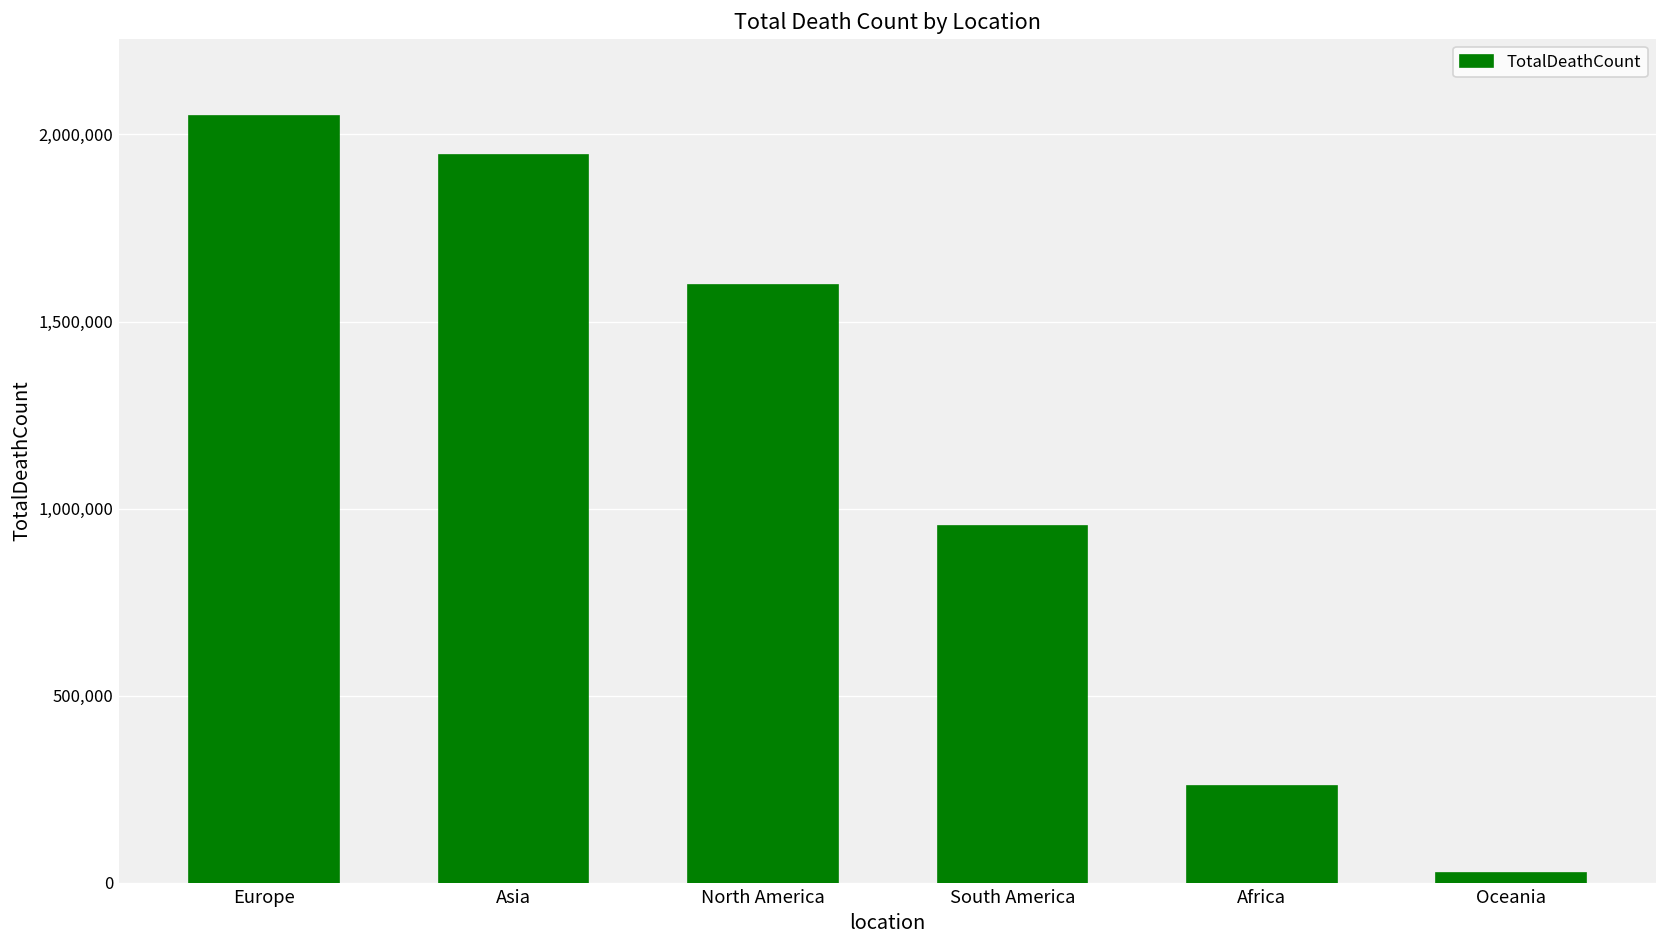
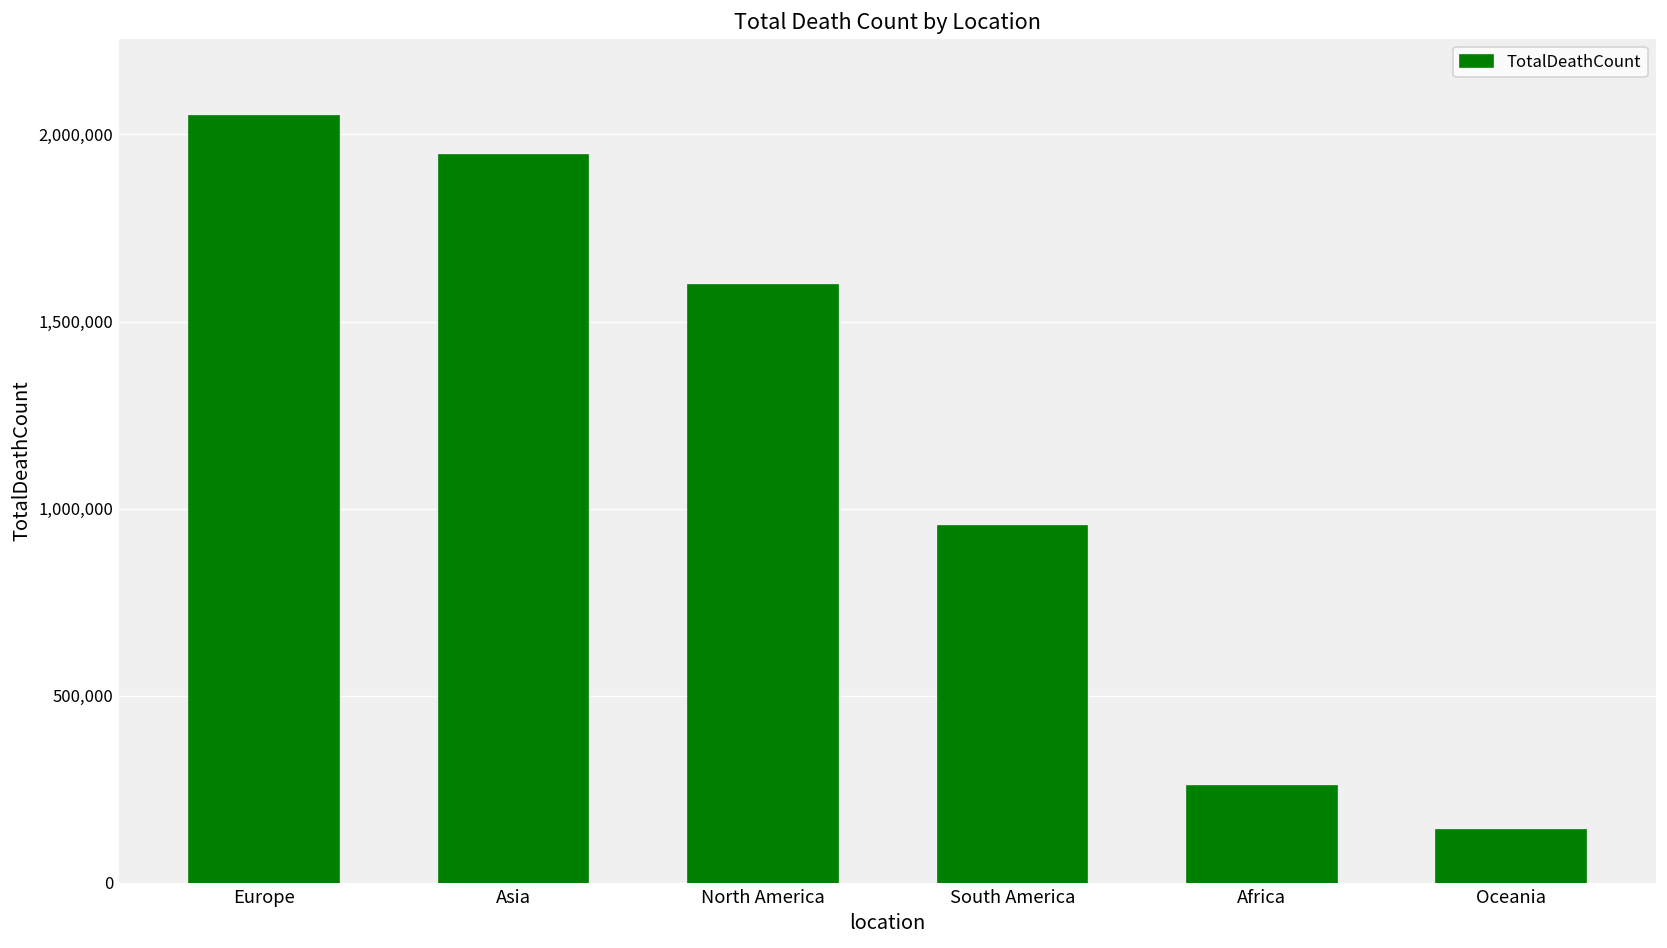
Oceania: 30,000 -> 140,000
